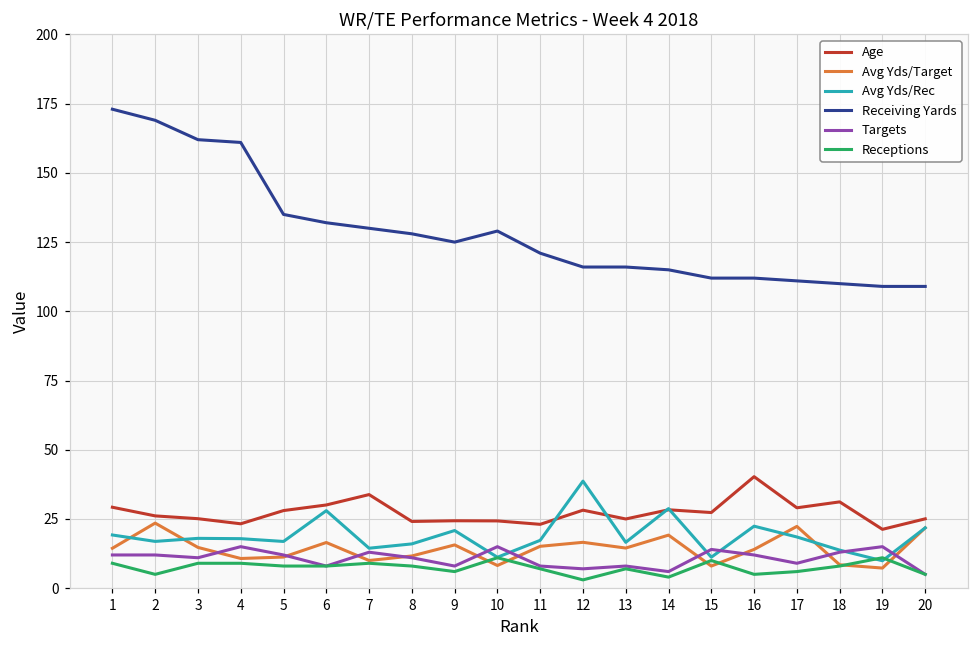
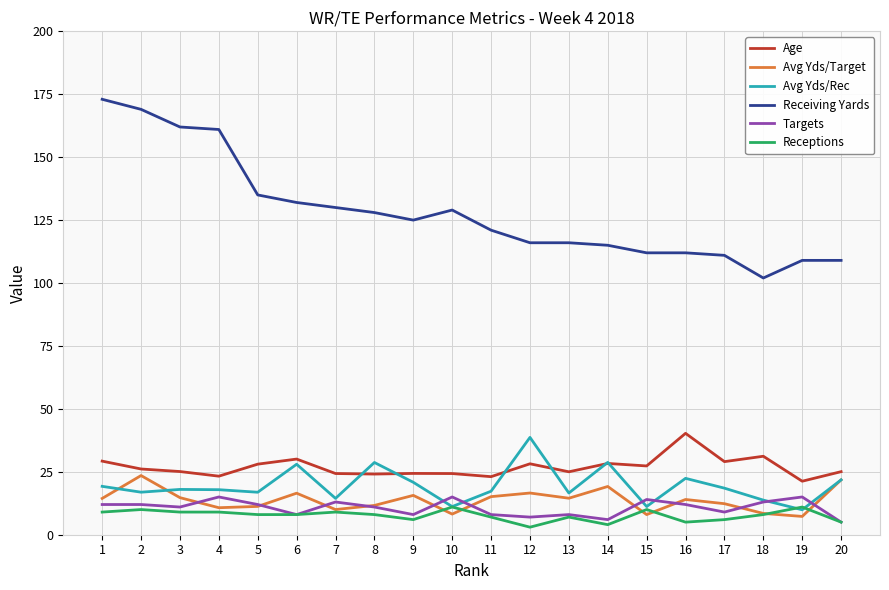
Receptions, 2: 5 -> 10
Age, 7: 34 -> 24
Avg Yds/Rec, 8: 16 -> 29
Avg Yds/Target, 17: 22 -> 12
Receiving Yards, 18: 110 -> 102
